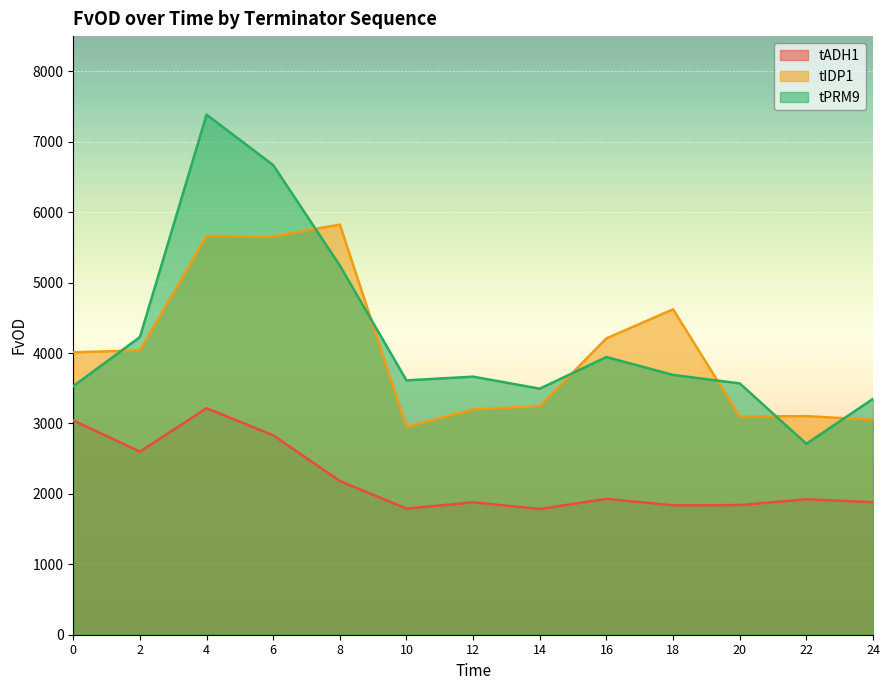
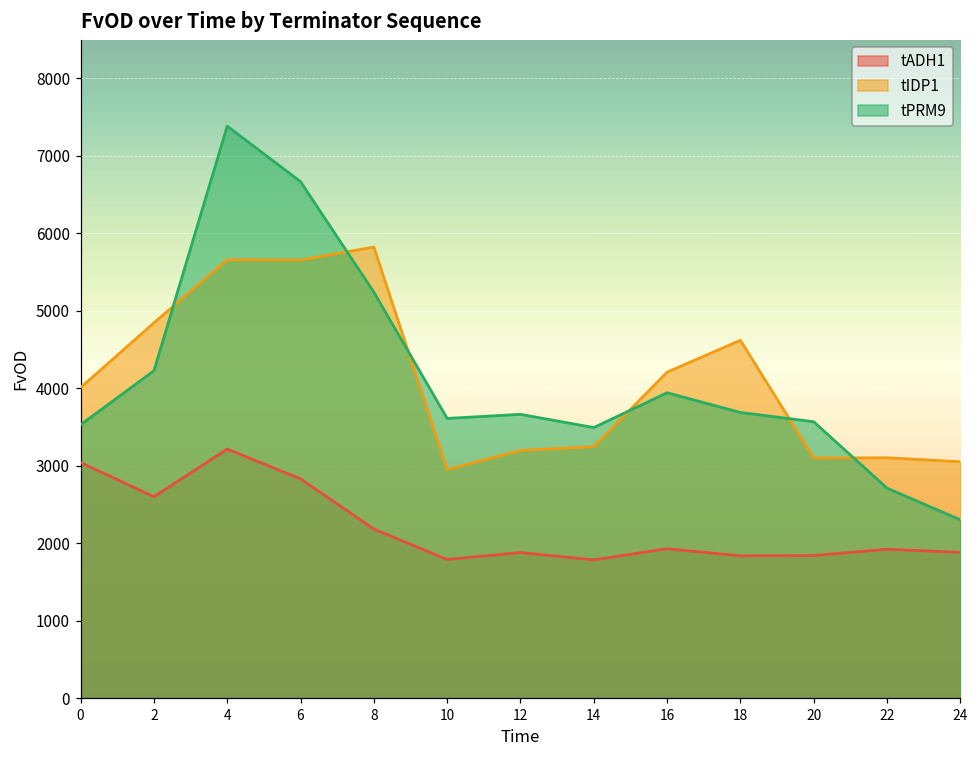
tIDP1, 2: 4000 -> 4800
tPRM9, 24: 3300 -> 2300
